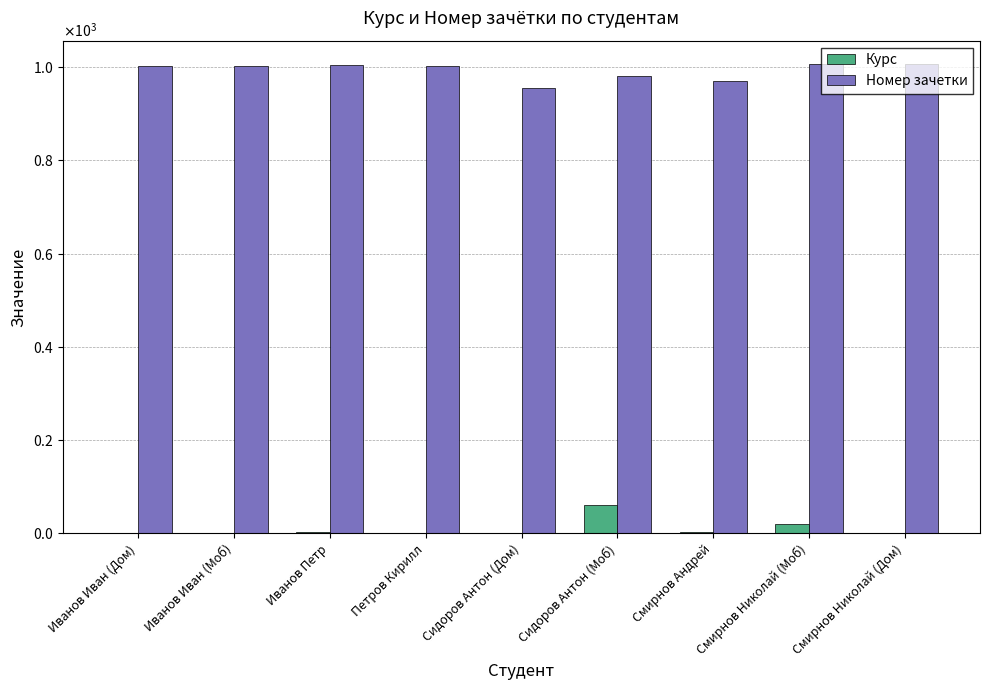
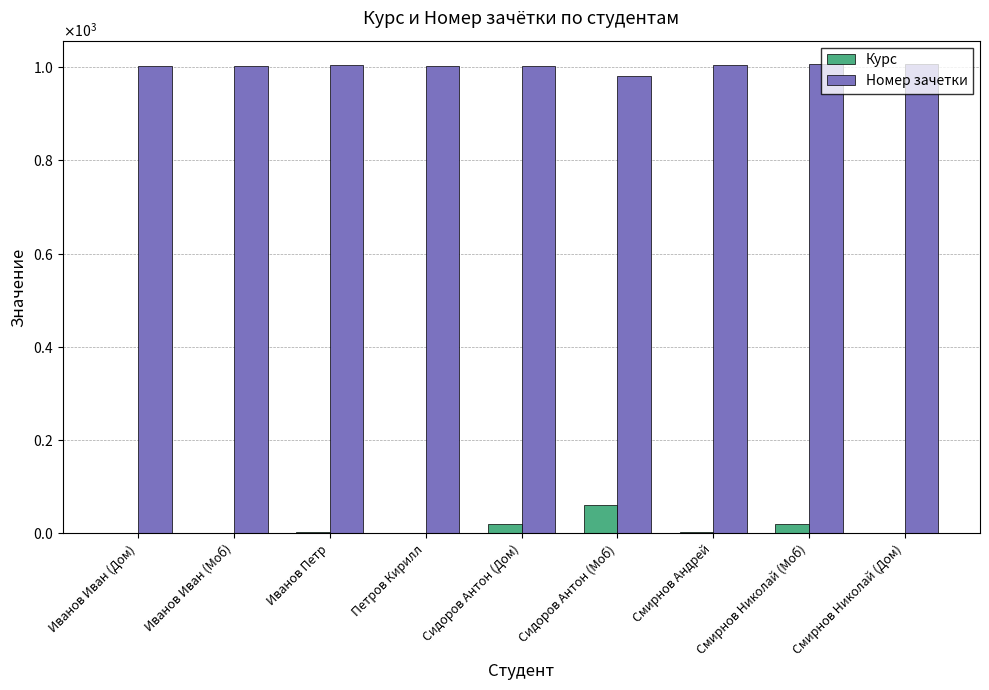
Курс, Сидоров Антон (Дом): 0 -> 20
Номер зачетки, Сидоров Антон (Дом): 960 -> 1000
Номер зачетки, Смирнов Андрей: 970 -> 1000
